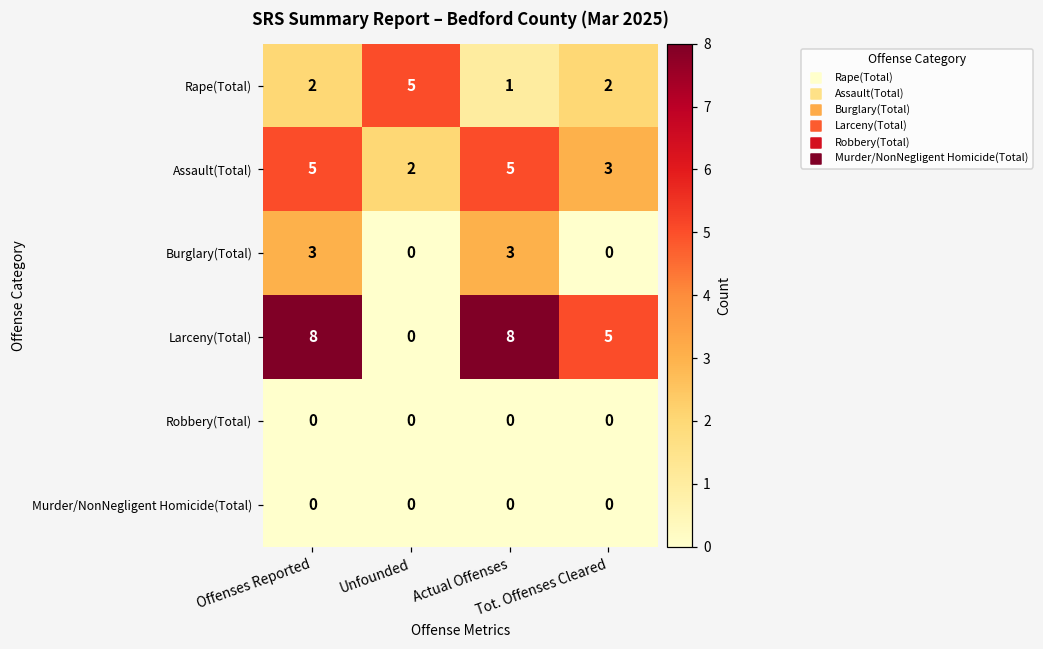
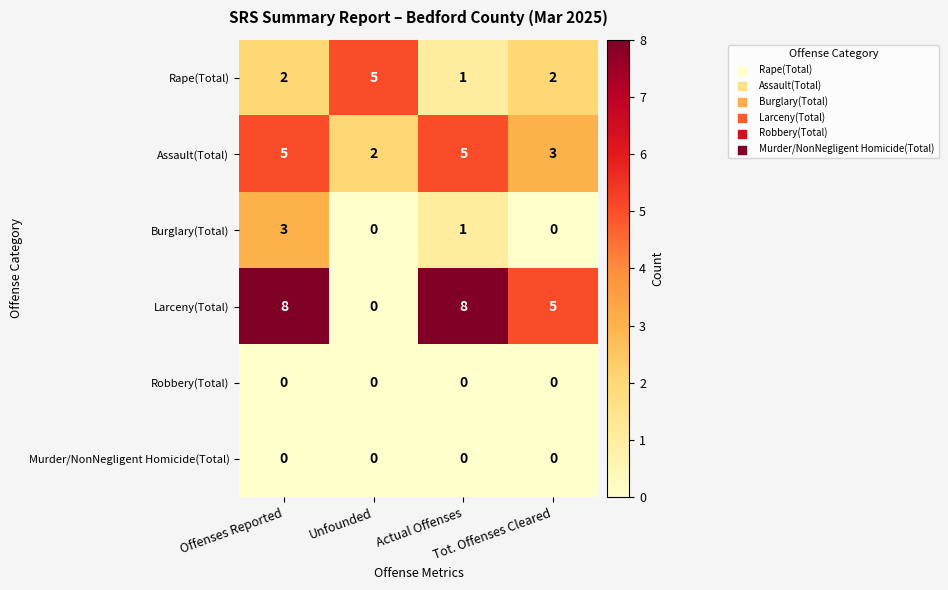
Burglary(Total), Actual Offenses: 3 -> 1
